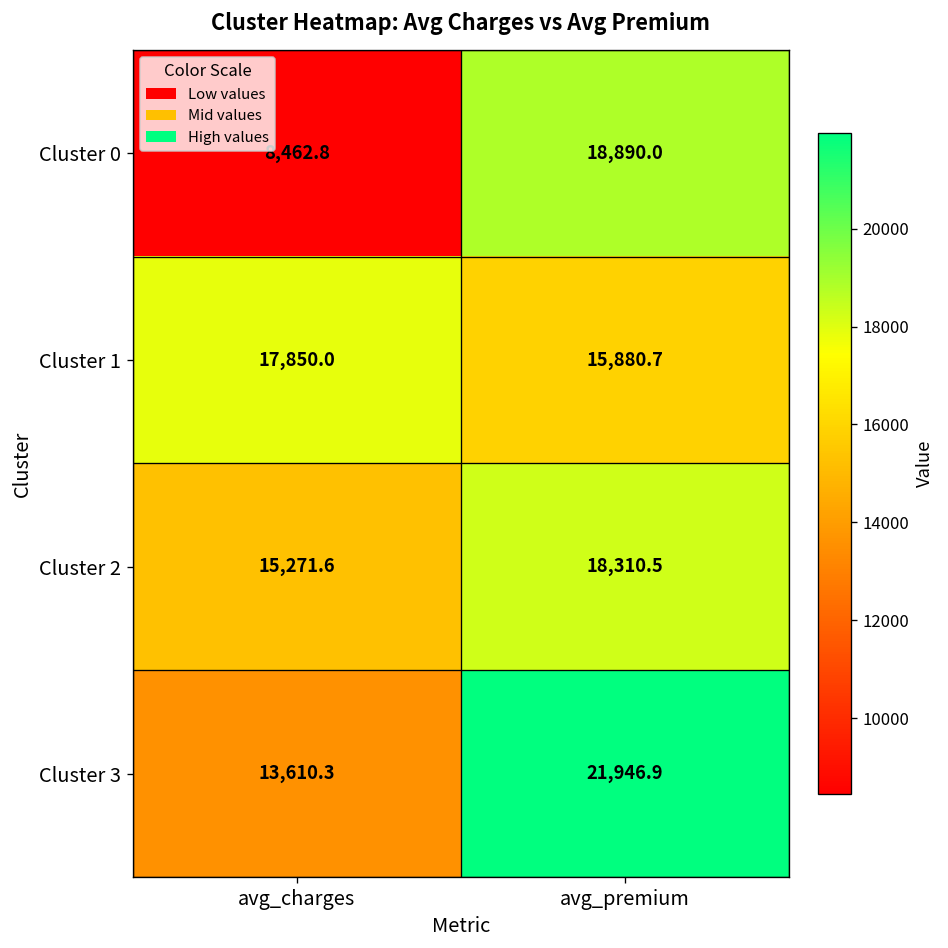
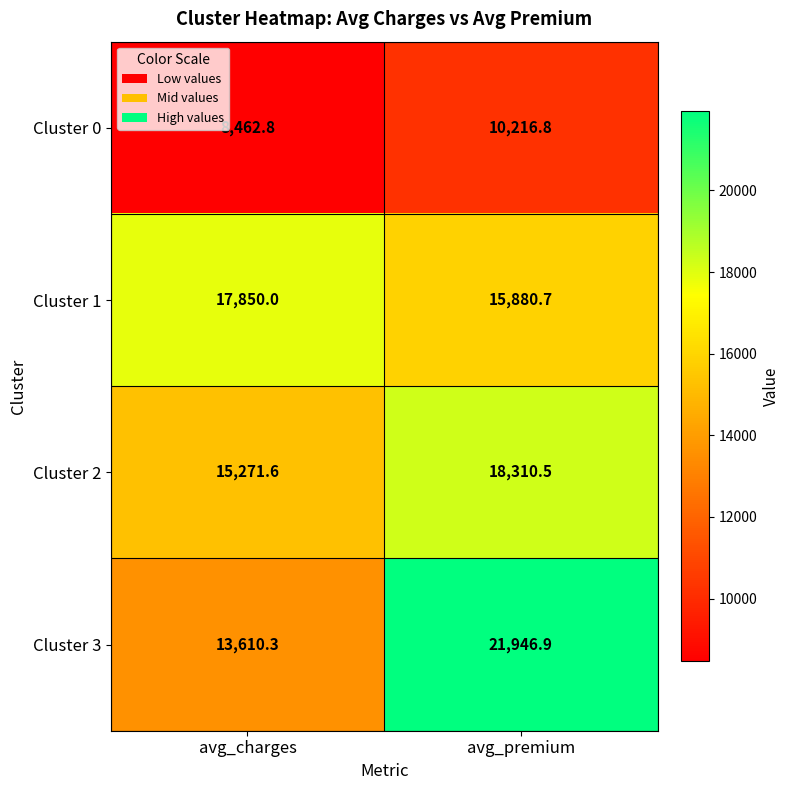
Cluster 0, avg_premium: 18,890.0 -> 10,216.8
